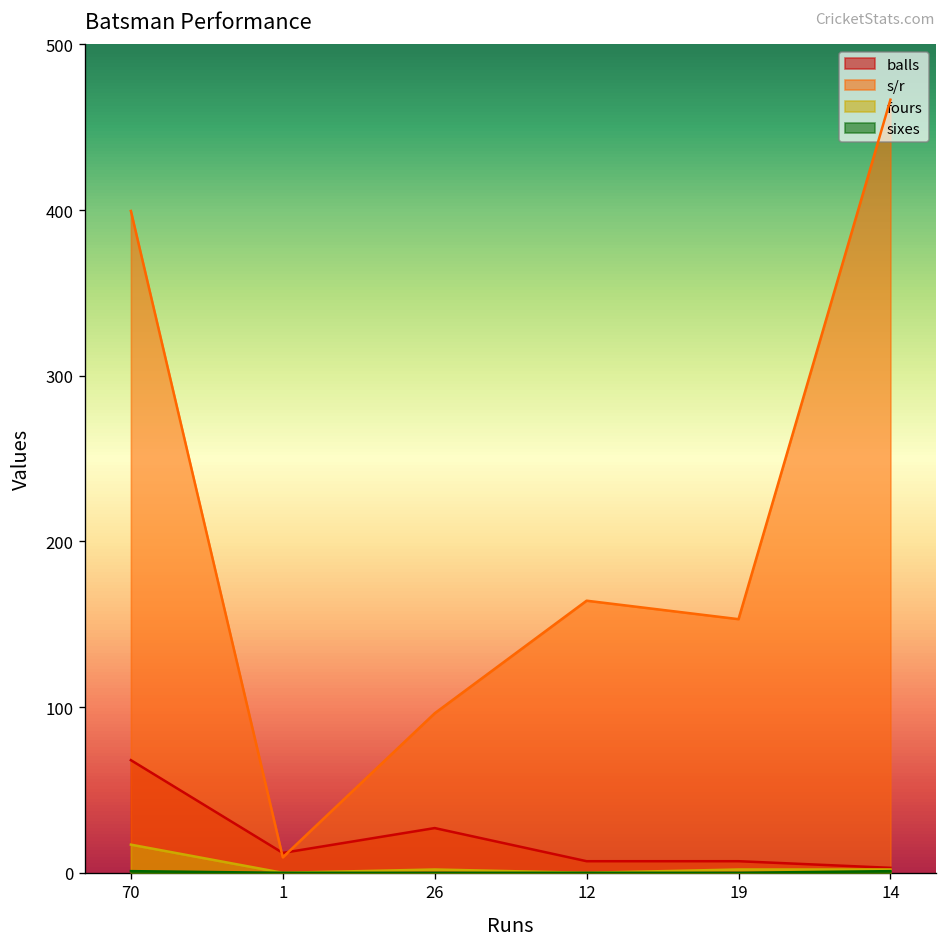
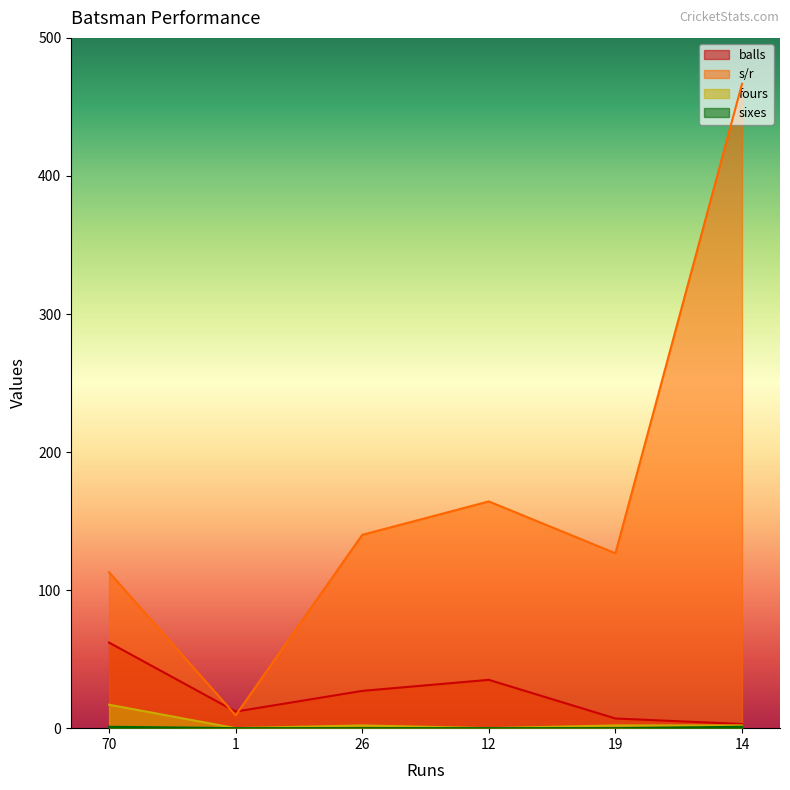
balls, 70: 68 -> 62
s/r, 70: 399 -> 113
s/r, 26: 96 -> 140
balls, 12: 7 -> 35
s/r, 19: 153 -> 127
